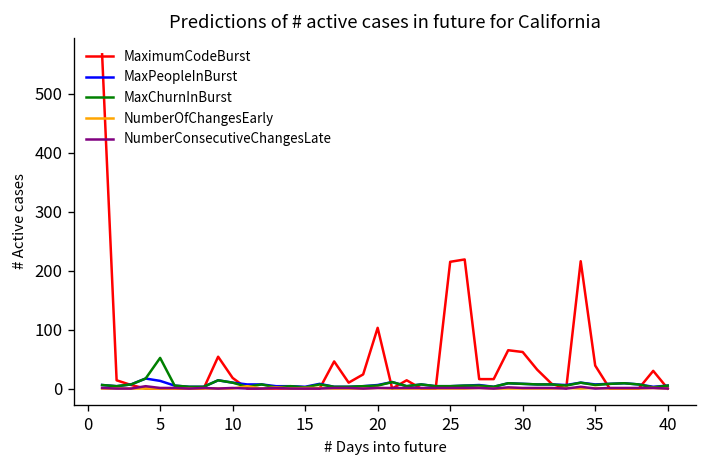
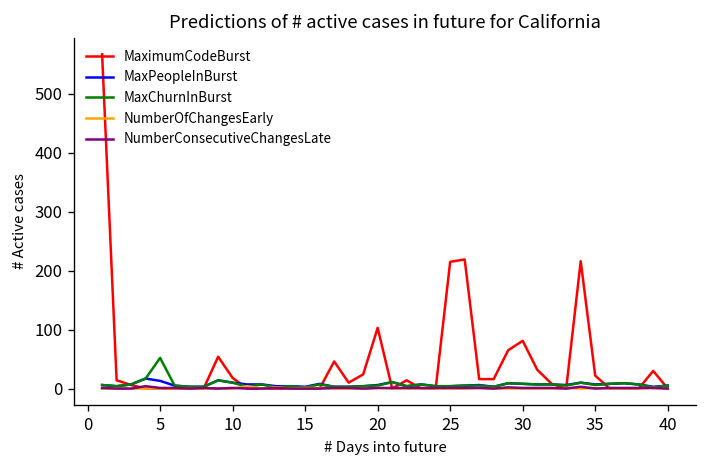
MaximumCodeBurst, 30: 60 -> 80
MaximumCodeBurst, 35: 40 -> 20
